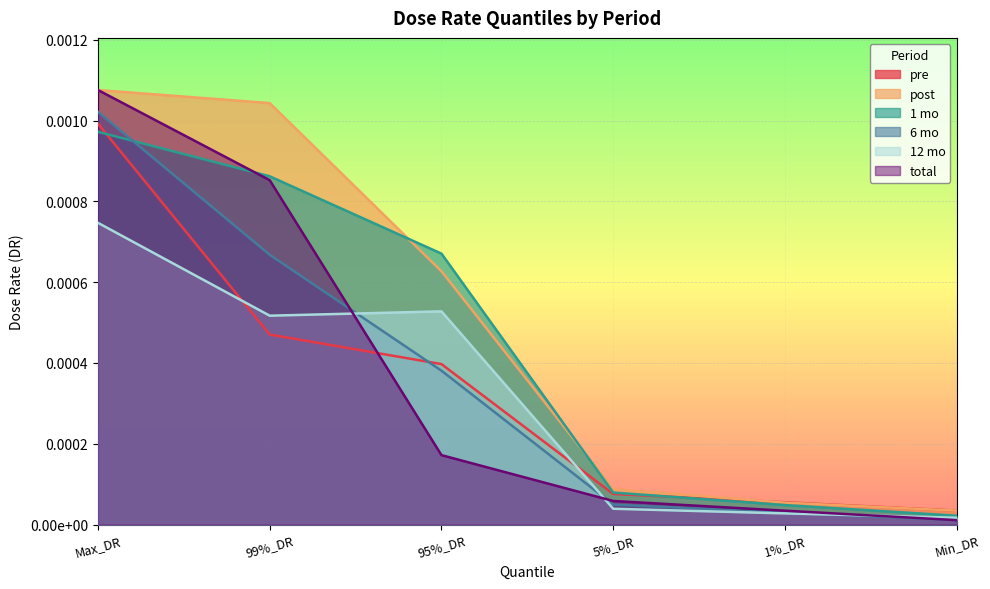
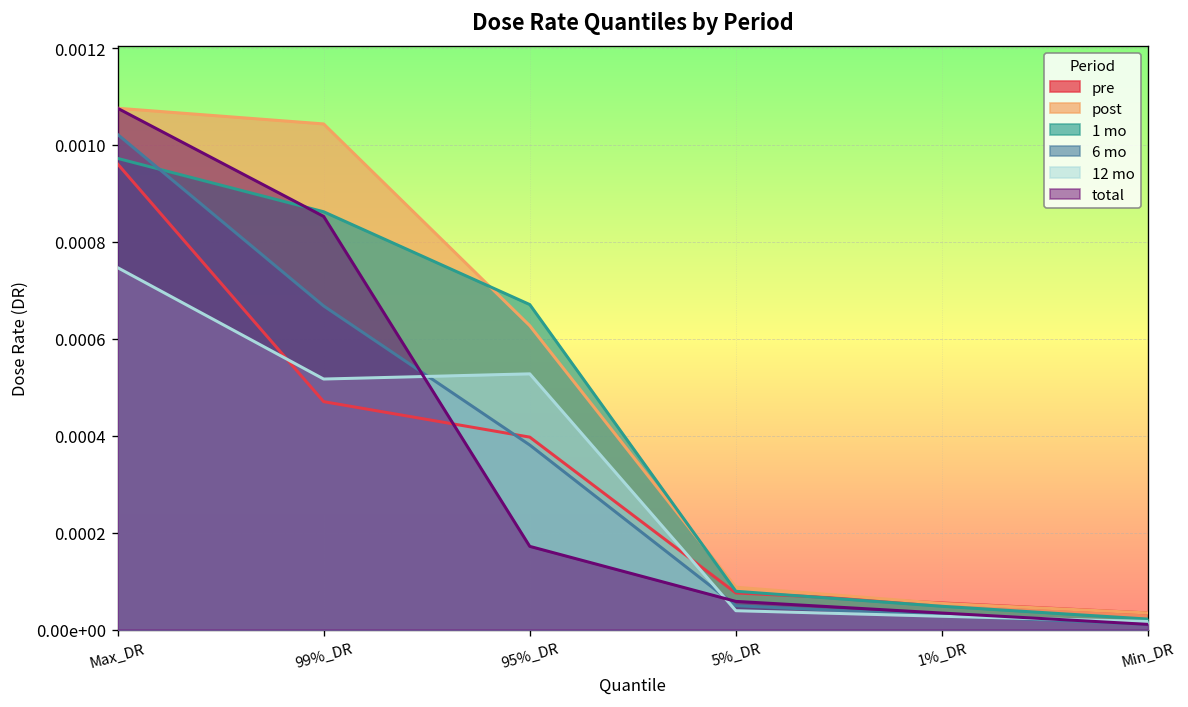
pre, Max_DR: 0.00099 -> 0.00096
